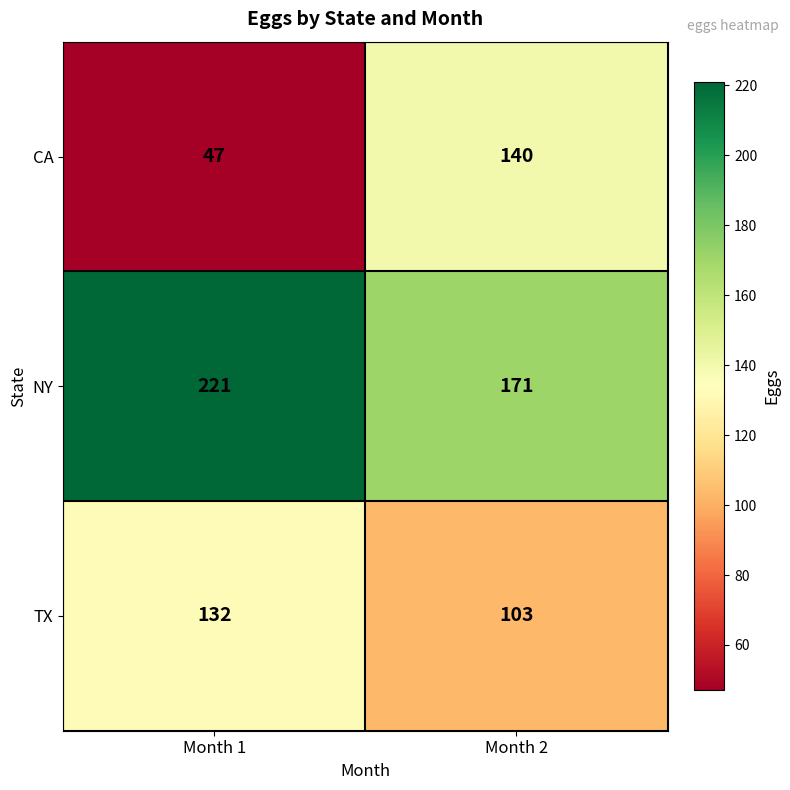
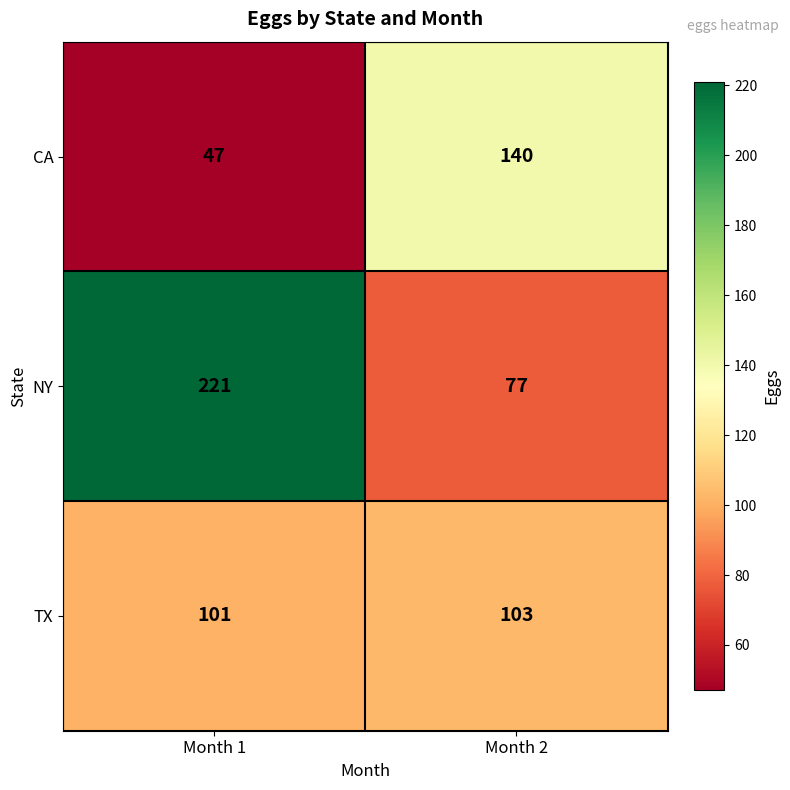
NY, Month 2: 171 -> 77
TX, Month 1: 132 -> 101
